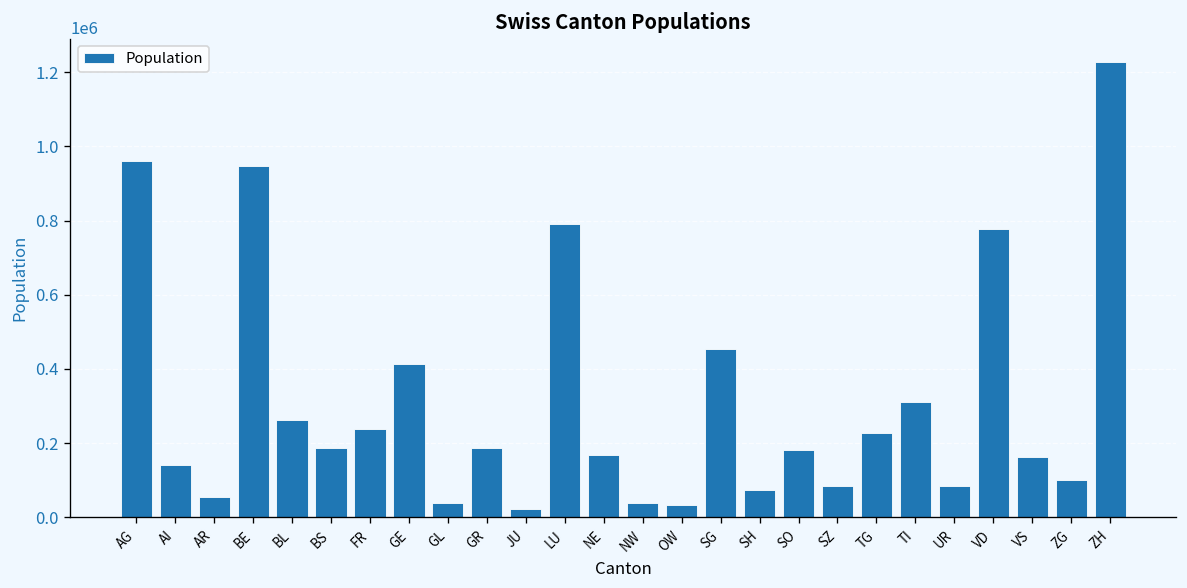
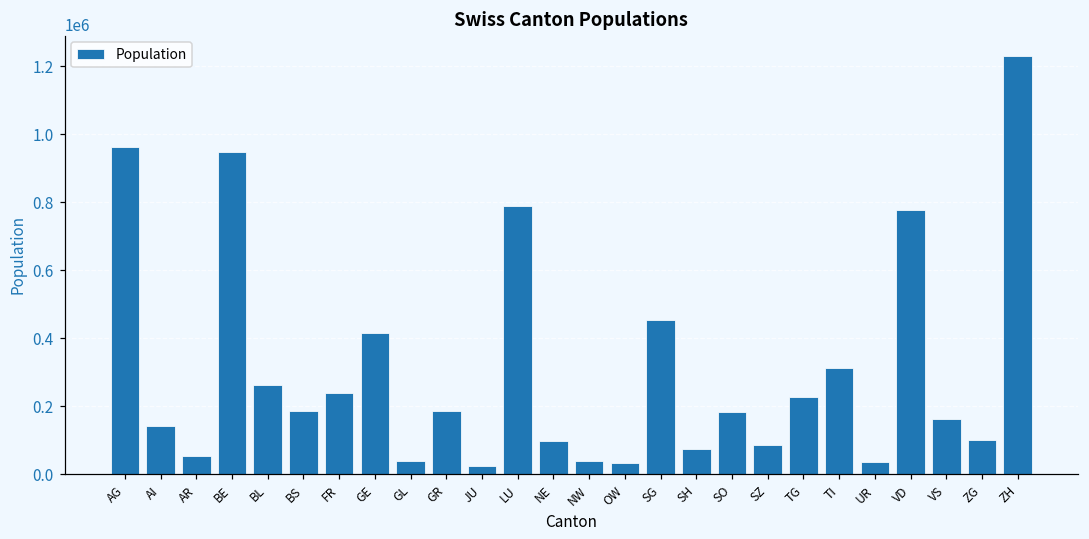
NE: 170000 -> 100000
UR: 80000 -> 40000
